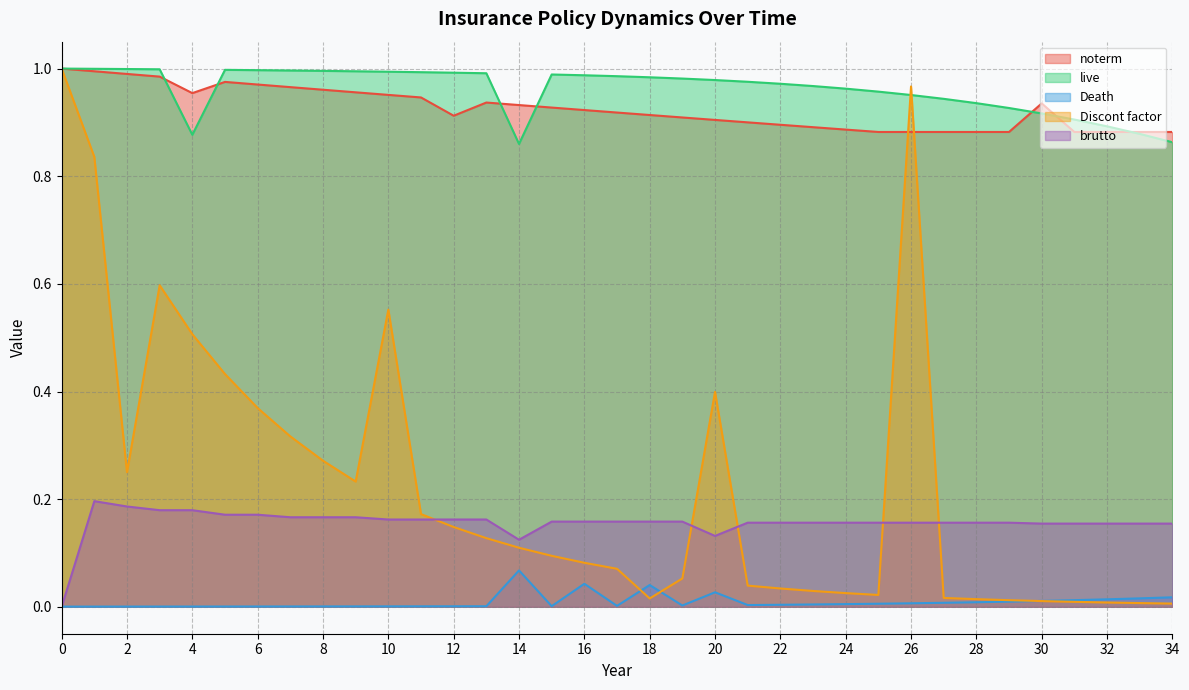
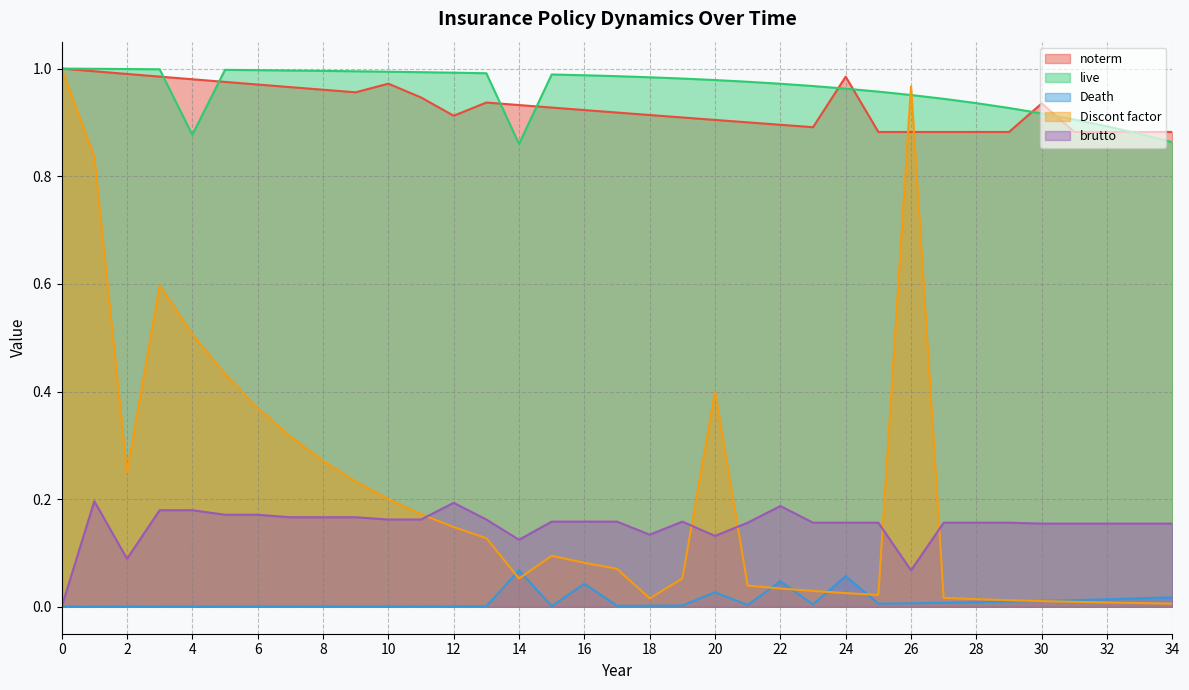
brutto, 2: 0.19 -> 0.09
noterm, 4: 0.95 -> 0.98
noterm, 10: 0.95 -> 0.97
Discont factor, 10: 0.55 -> 0.20
brutto, 12: 0.16 -> 0.19
Discont factor, 14: 0.11 -> 0.05
Death, 18: 0.04 -> 0.00
brutto, 18: 0.16 -> 0.13
Death, 22: 0.00 -> 0.05
brutto, 22: 0.16 -> 0.19
noterm, 24: 0.89 -> 0.98
Death, 24: 0.01 -> 0.06
brutto, 26: 0.16 -> 0.07
